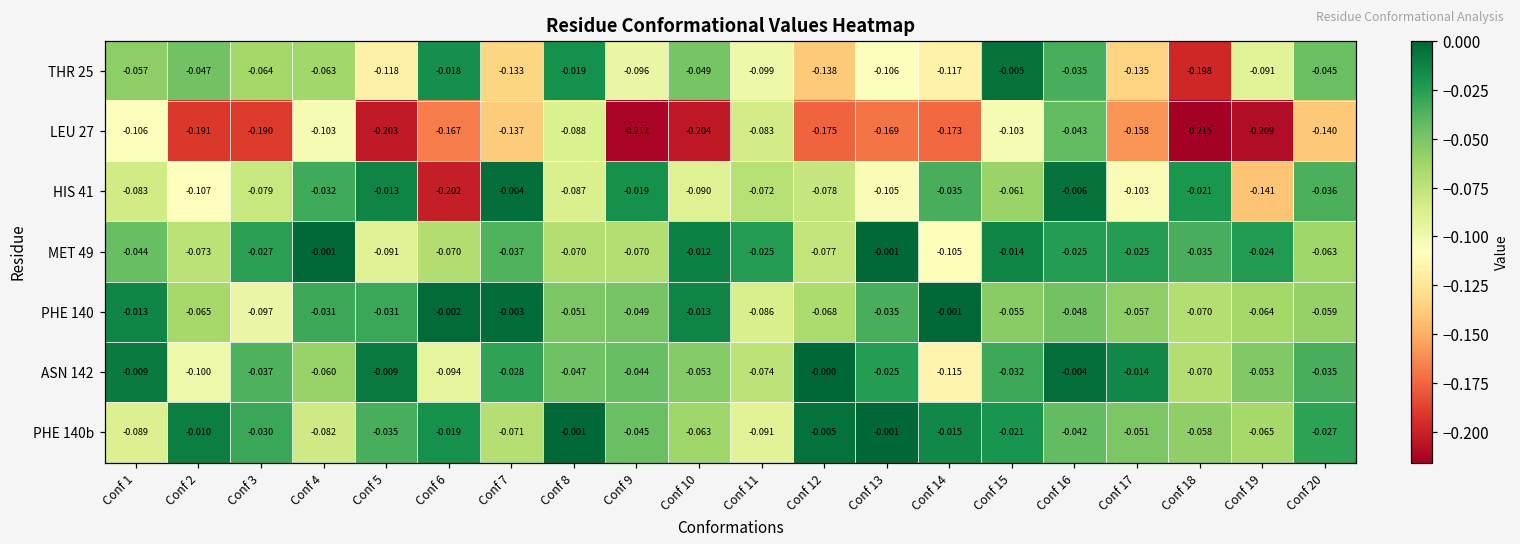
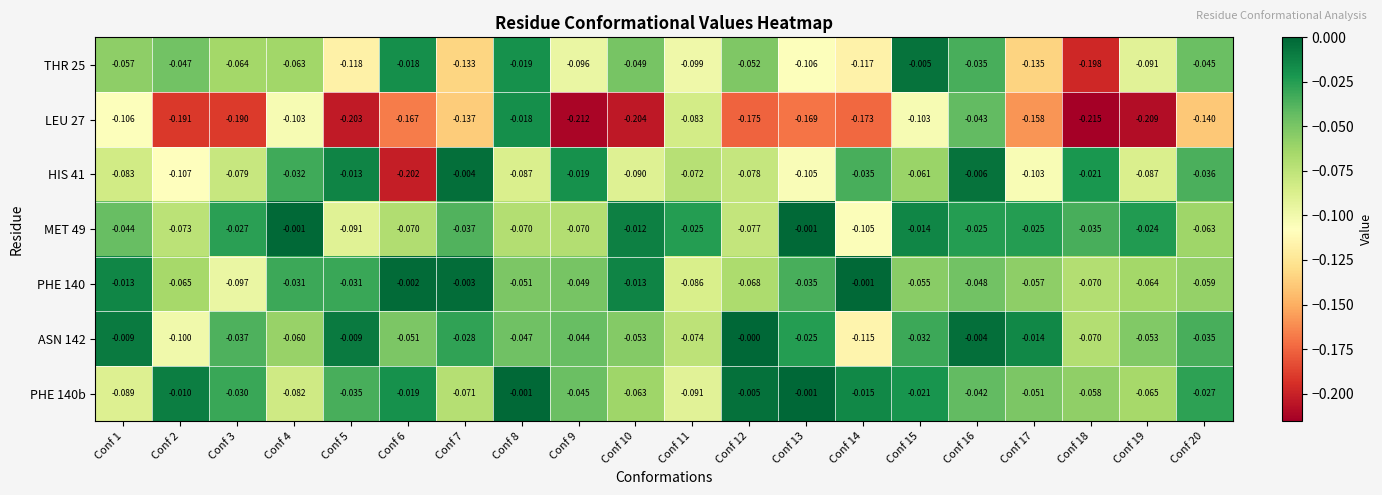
THR 25, Conf 12: -0.138 -> -0.052
LEU 27, Conf 8: -0.088 -> -0.018
HIS 41, Conf 19: -0.141 -> -0.087
ASN 142, Conf 6: -0.094 -> -0.051
